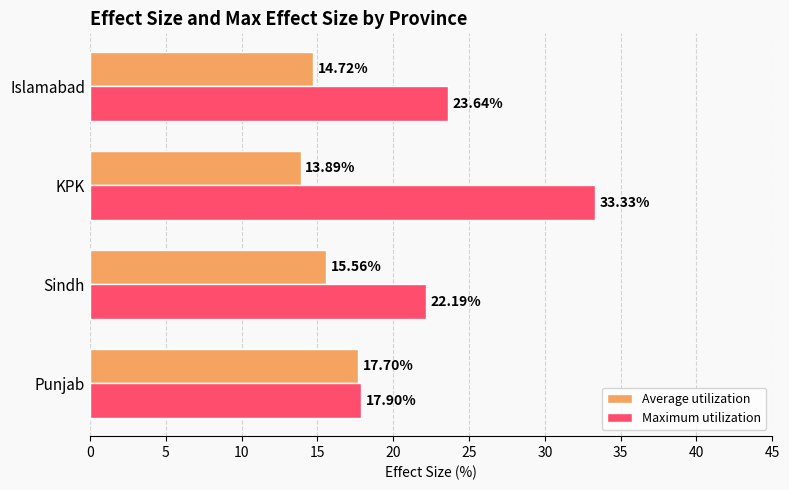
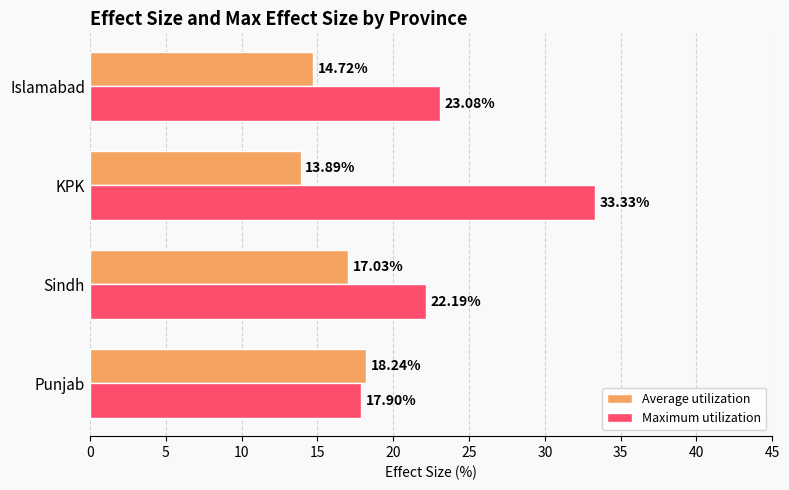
Maximum utilization, Islamabad: 23.64% -> 23.08%
Average utilization, Sindh: 15.56% -> 17.03%
Average utilization, Punjab: 17.70% -> 18.24%
